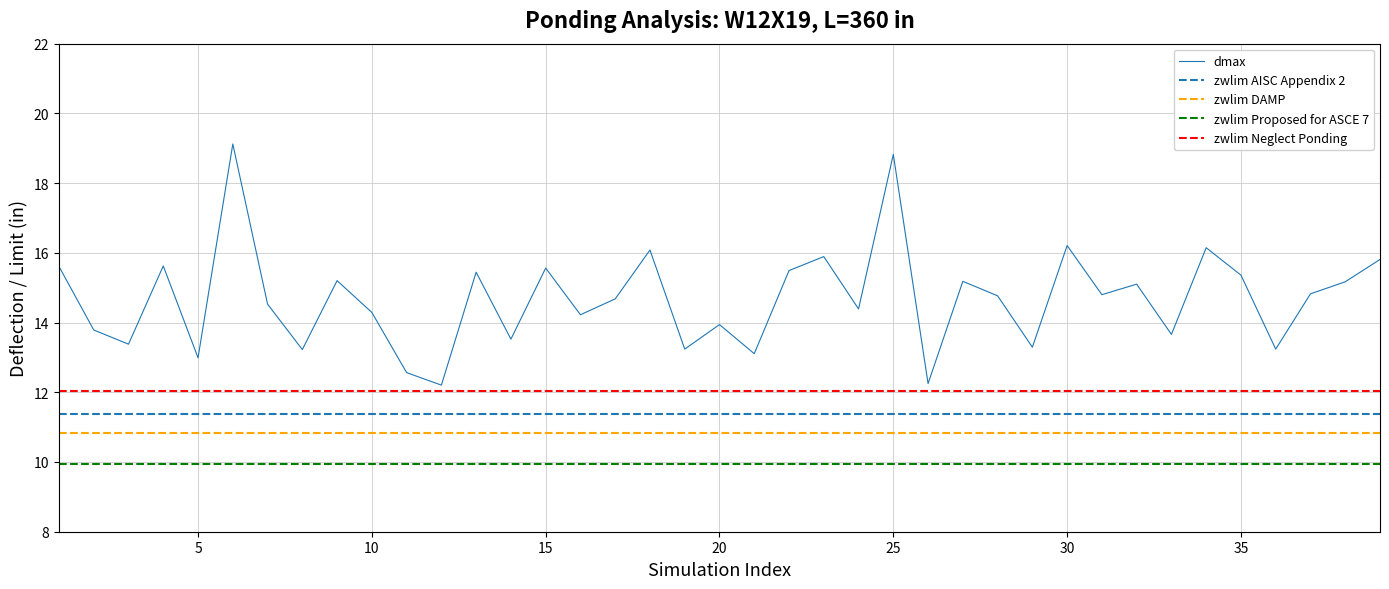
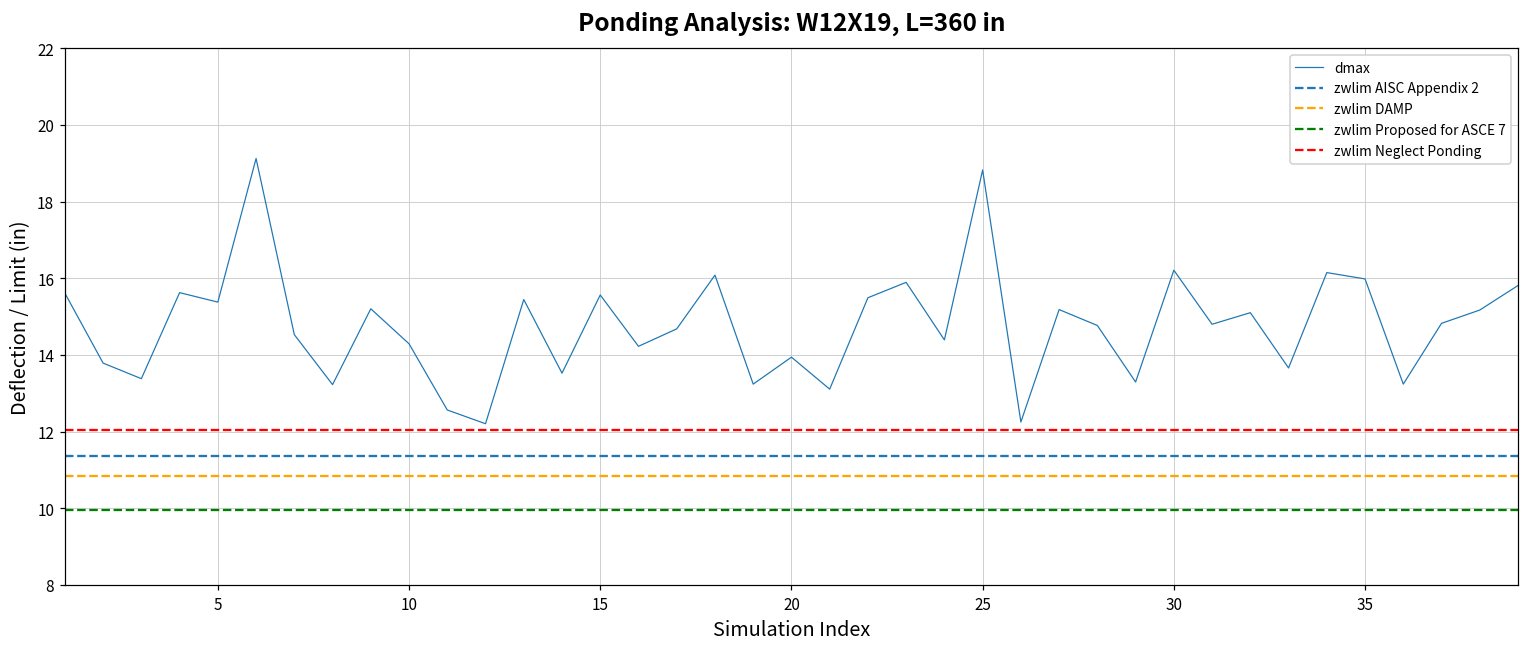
5: 13.0 -> 15.4
35: 15.4 -> 16.0
